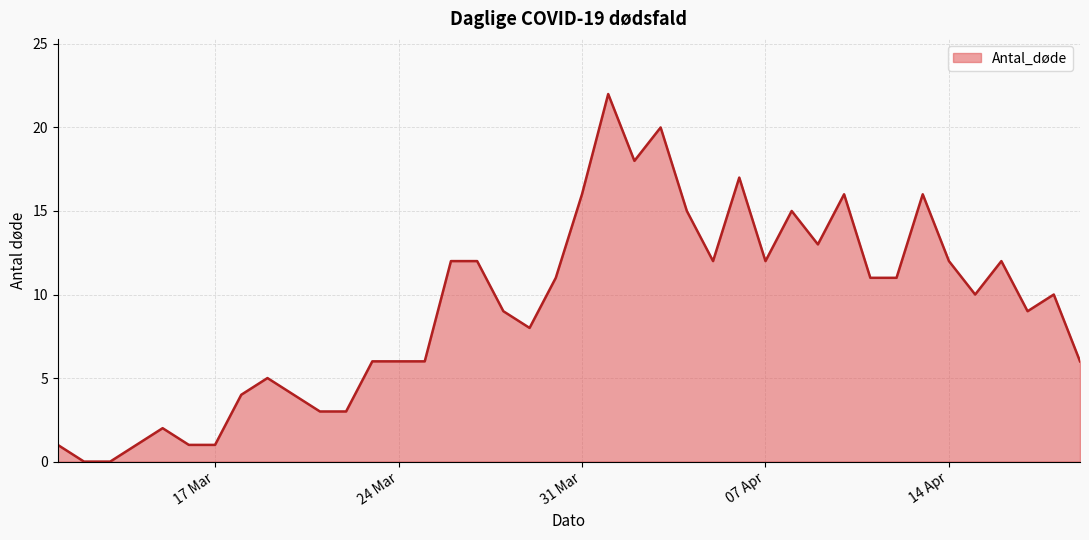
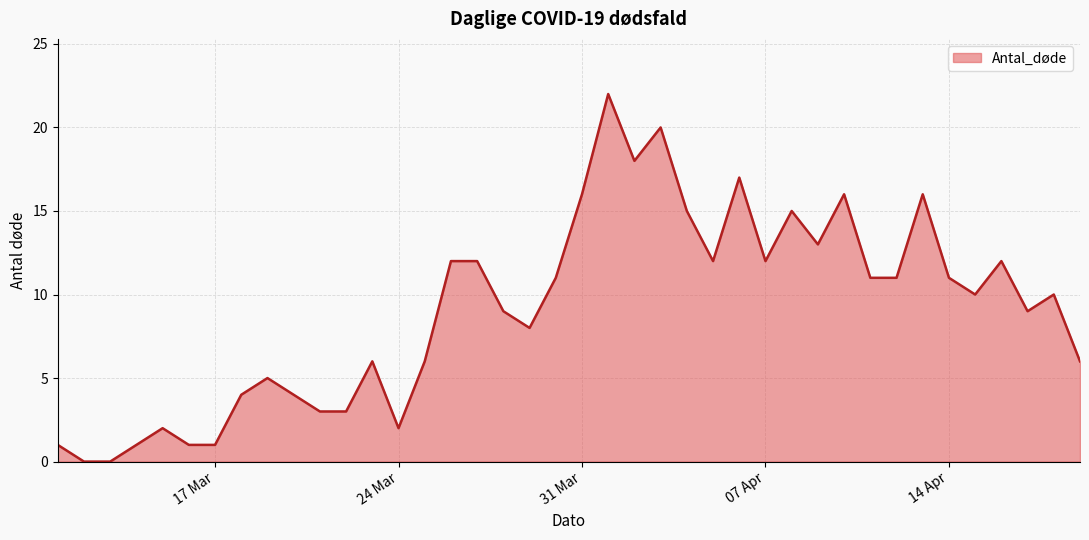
24 Mar: 6 -> 2
14 Apr: 12 -> 11
